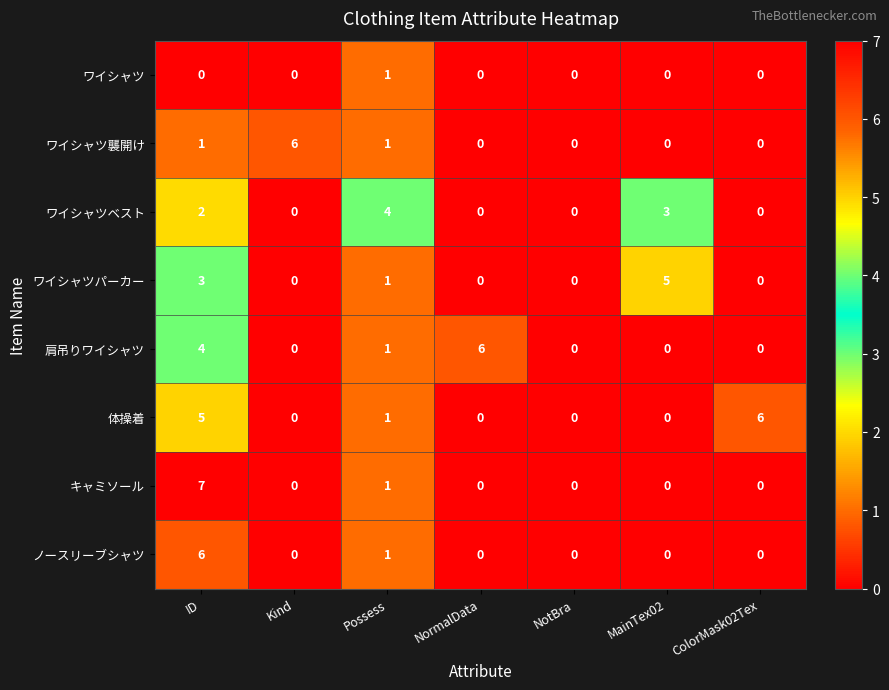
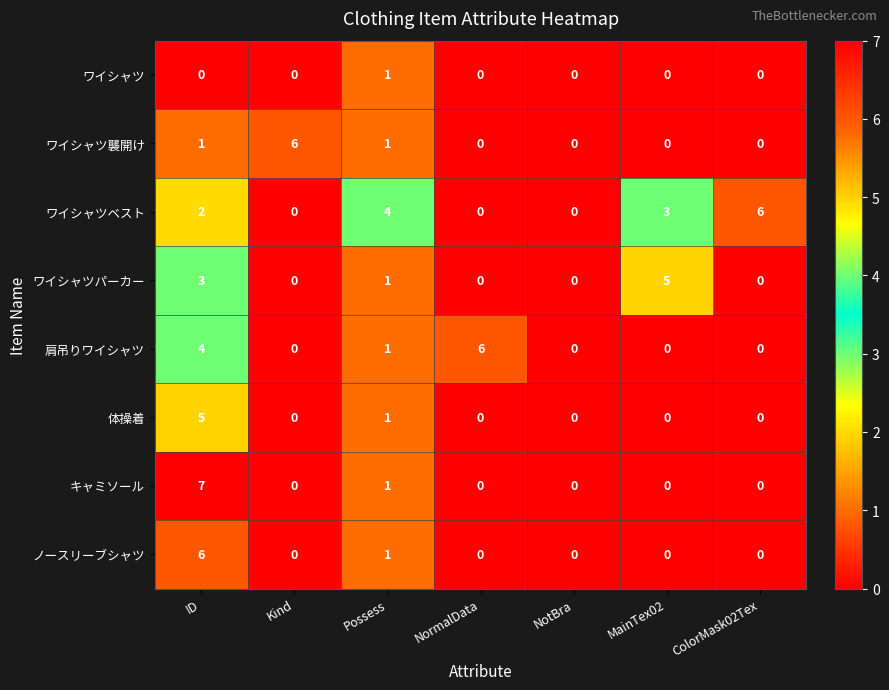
ワイシャツベスト, ColorMask02Tex: 0 -> 6
体操着, ColorMask02Tex: 6 -> 0
